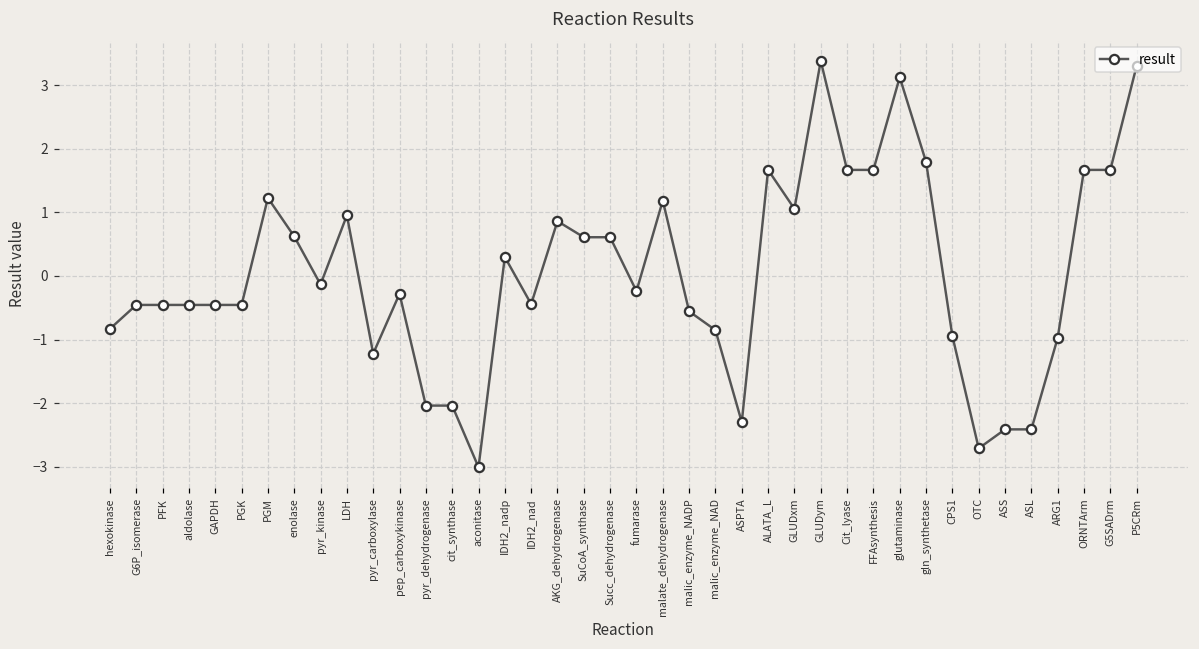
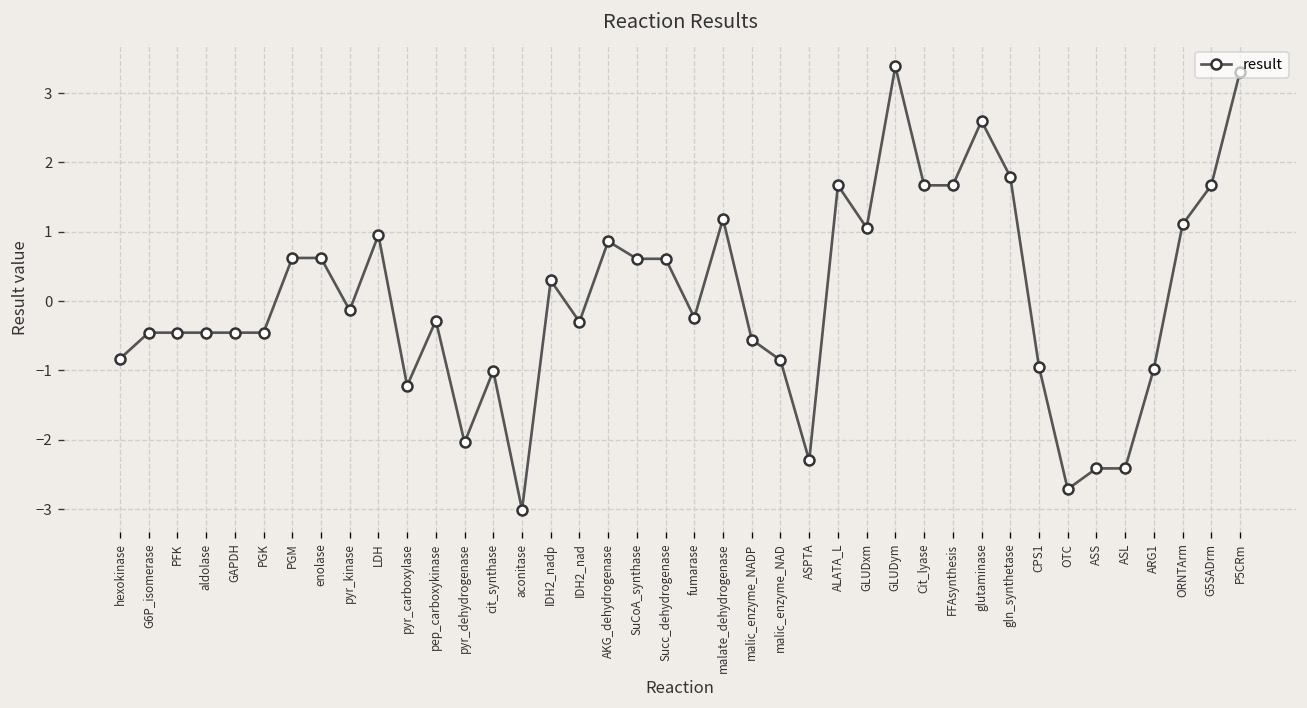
PGM: 1.2 -> 0.6
cit_synthase: -2.0 -> -1.0
IDH2_nad: -0.4 -> -0.3
glutaminase: 3.1 -> 2.6
ORNTArm: 1.7 -> 1.1
